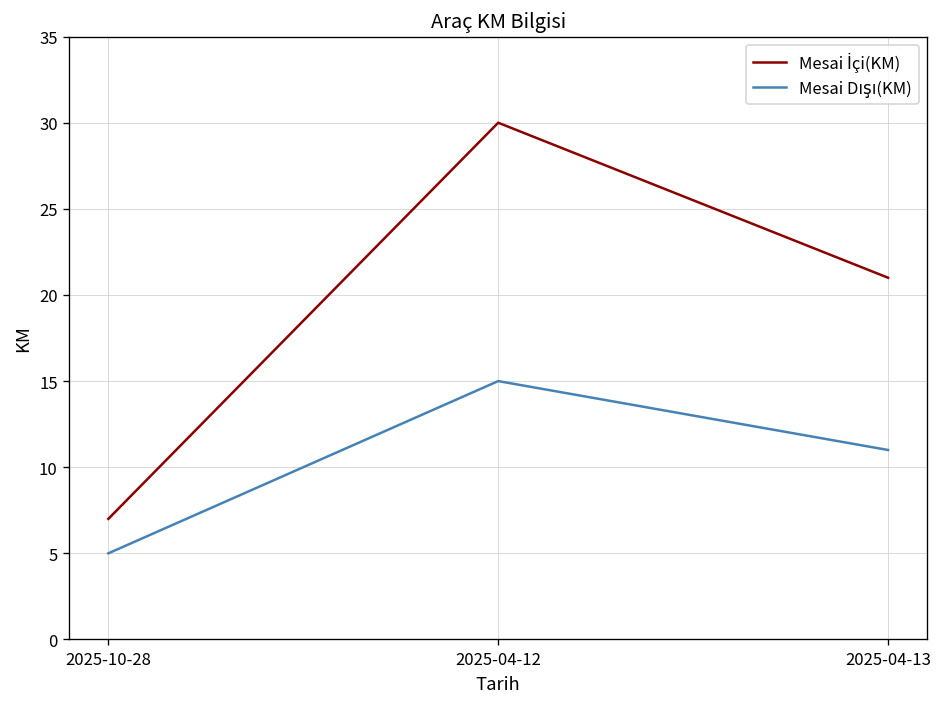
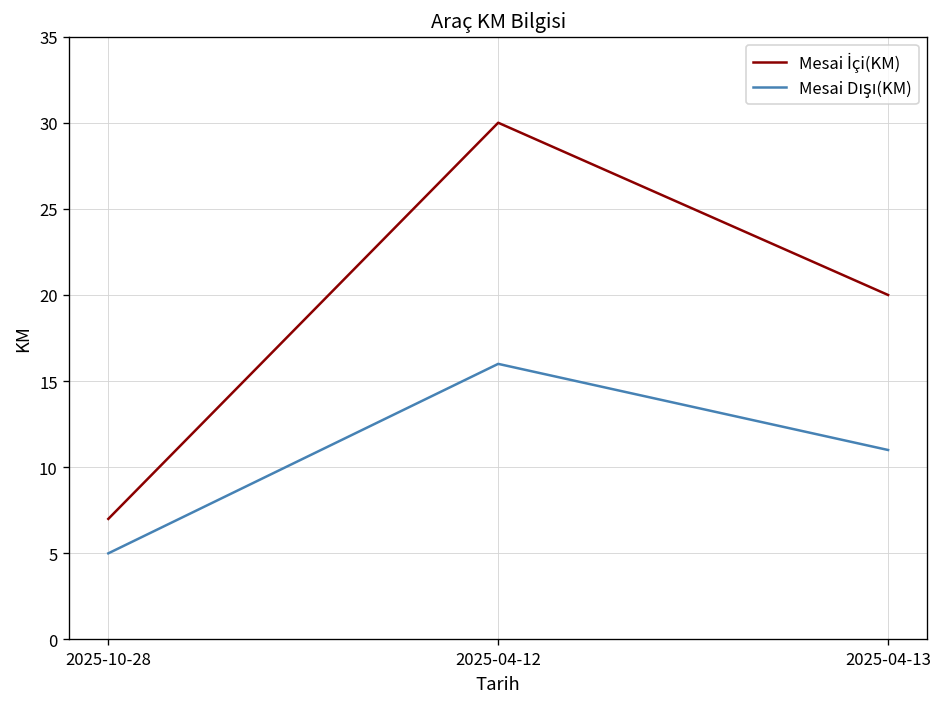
Mesai Dışı(KM), 2025-04-12: 15 -> 16
Mesai İçi(KM), 2025-04-13: 21 -> 20
